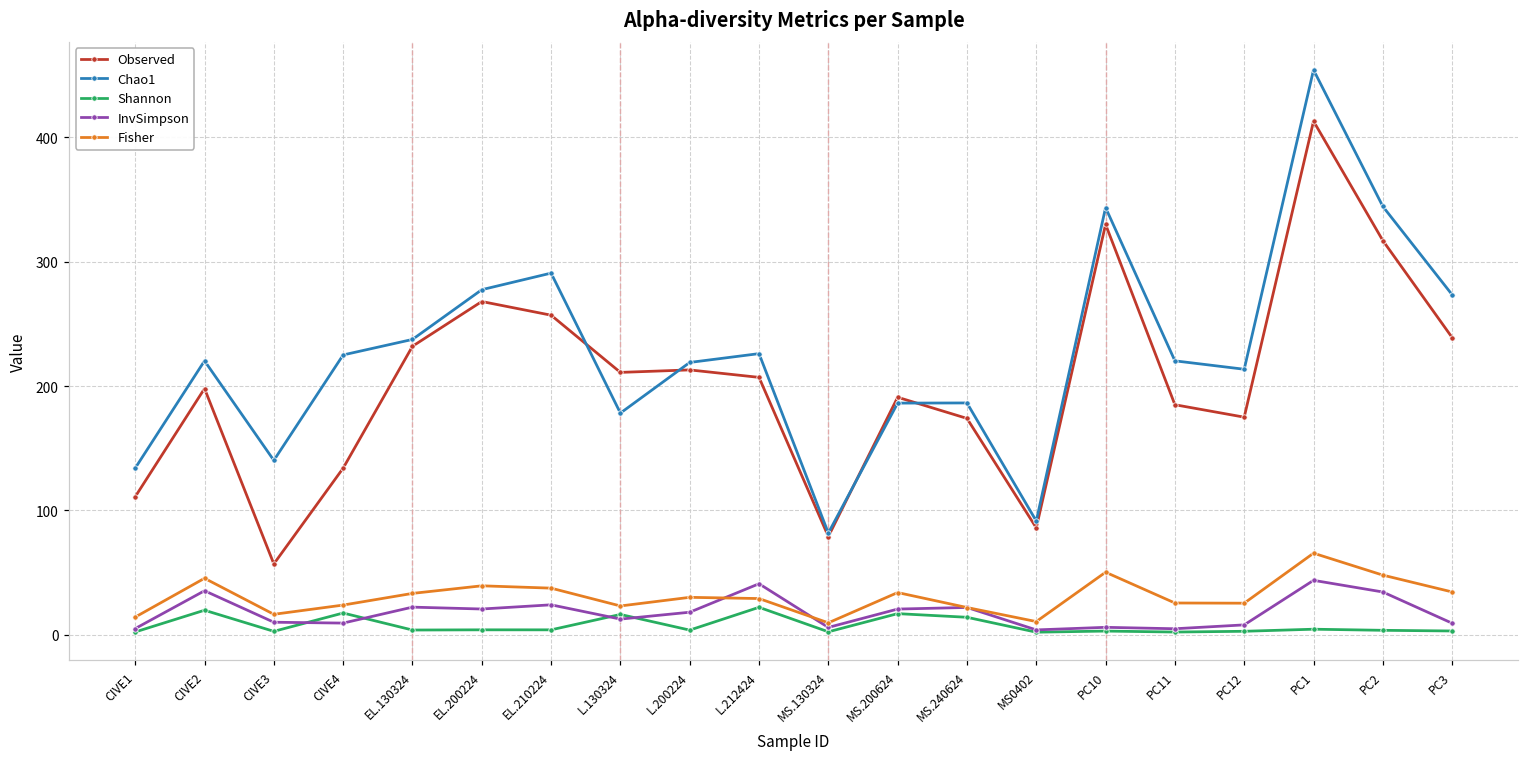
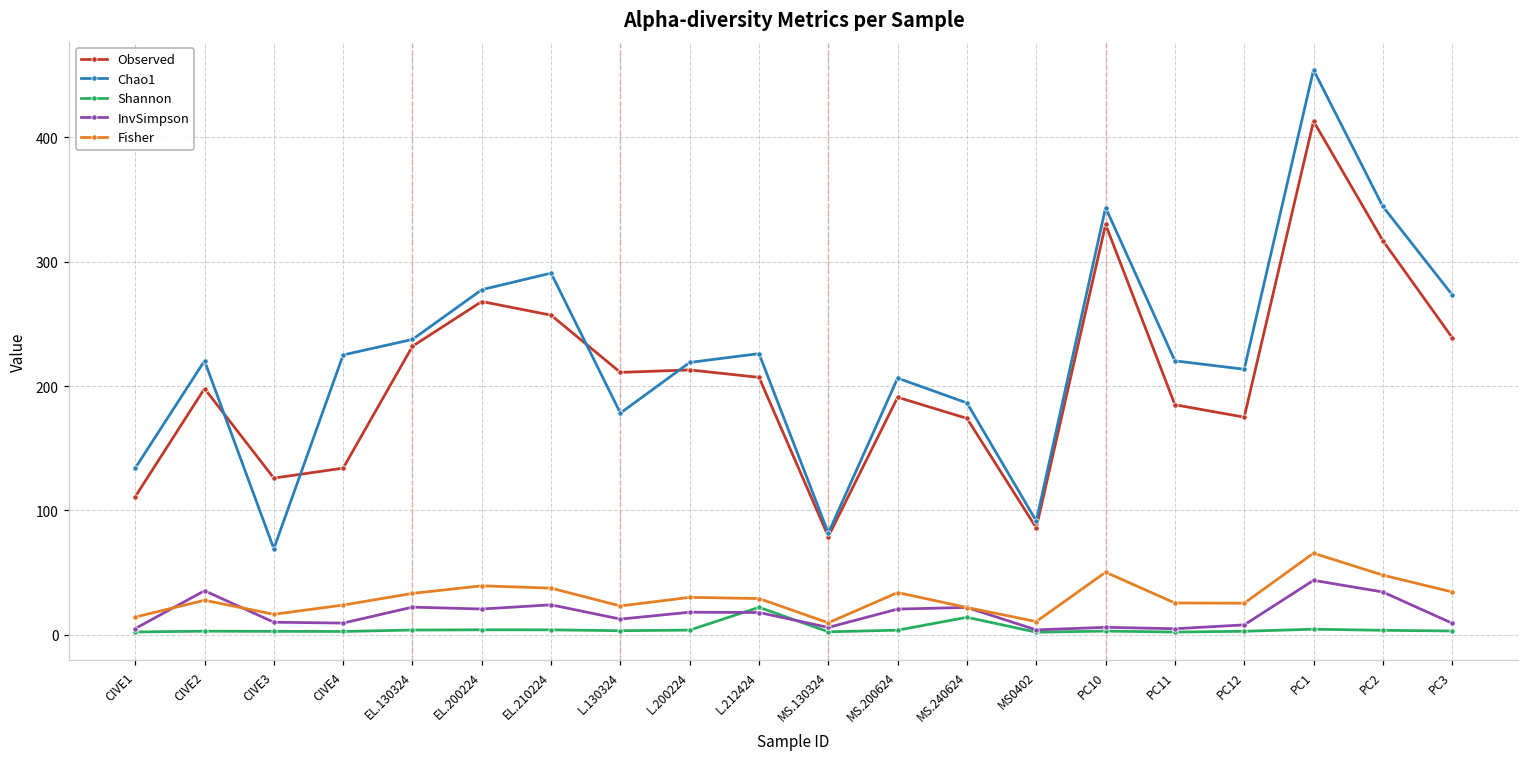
Shannon, CIVE2: 20 -> 3
Fisher, CIVE2: 45 -> 28
Observed, CIVE3: 57 -> 126
Chao1, CIVE3: 140 -> 69
Shannon, CIVE4: 18 -> 3
Shannon, L.130324: 16 -> 3
InvSimpson, L.212424: 41 -> 18
Chao1, MS.200624: 186 -> 206
Shannon, MS.200624: 17 -> 4
